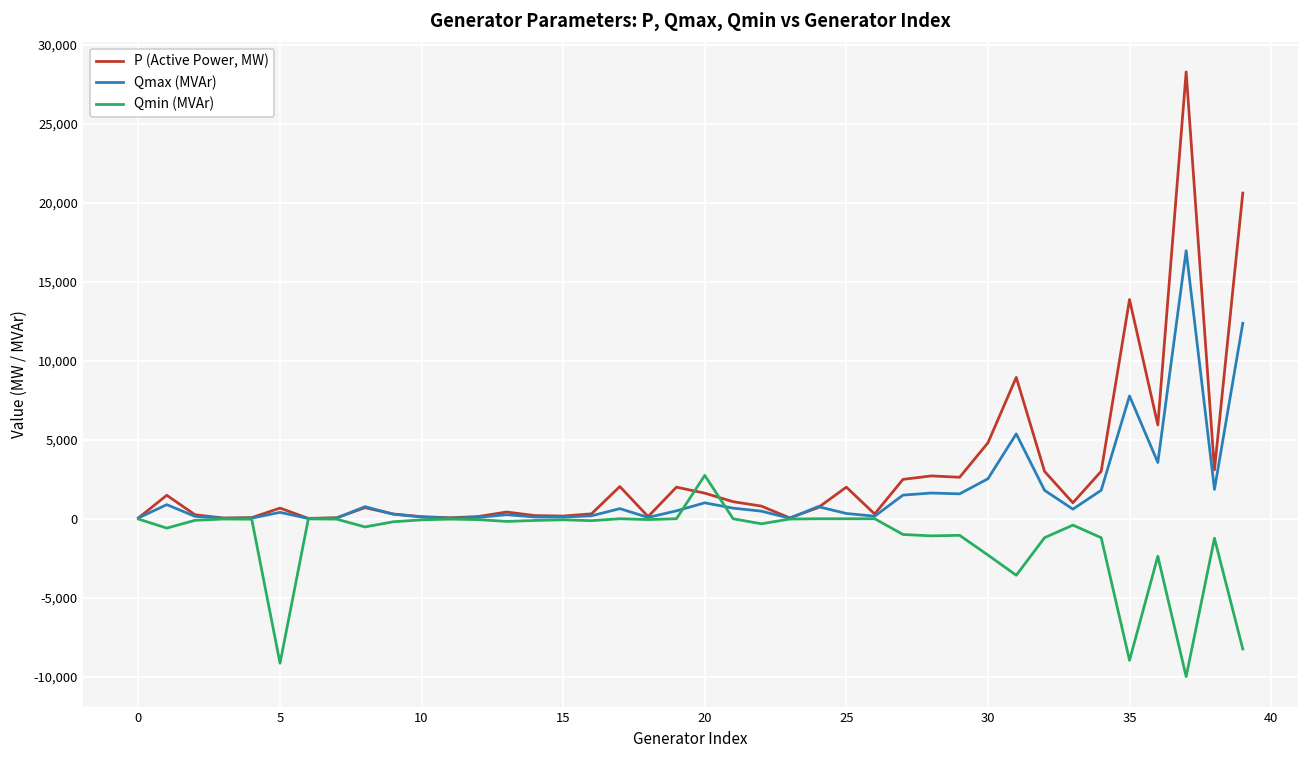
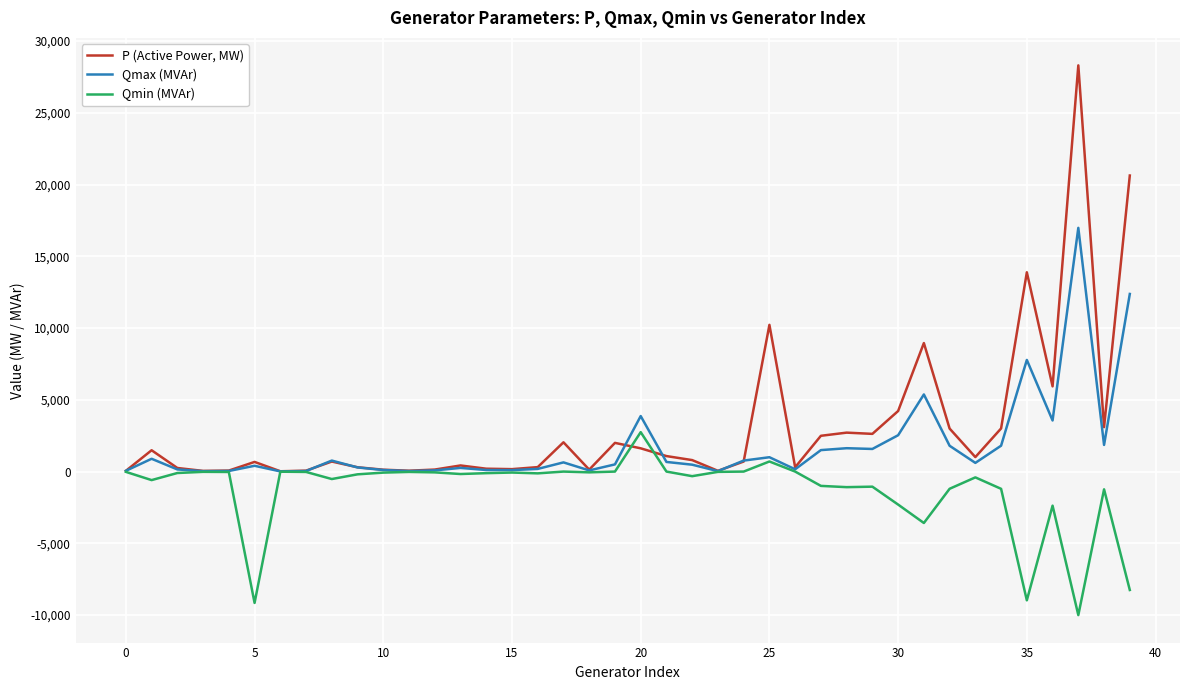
Qmax (MVAr), 20: 1,000 -> 3,900
P (Active Power, MW), 25: 2,000 -> 10,200
Qmax (MVAr), 25: 300 -> 1,000
Qmin (MVAr), 25: 0 -> 700
P (Active Power, MW), 30: 4,800 -> 4,200
